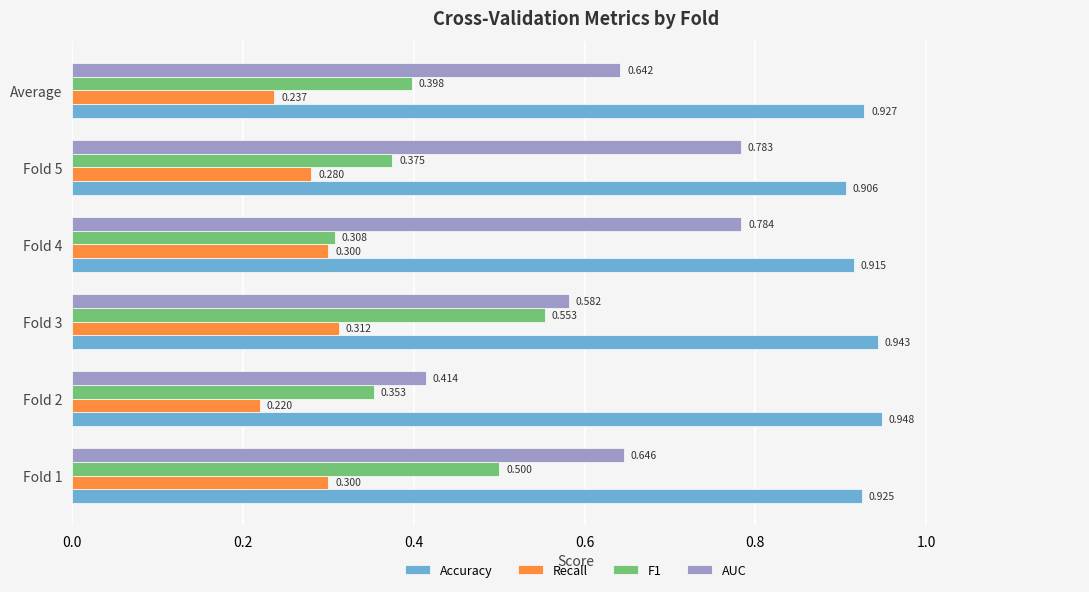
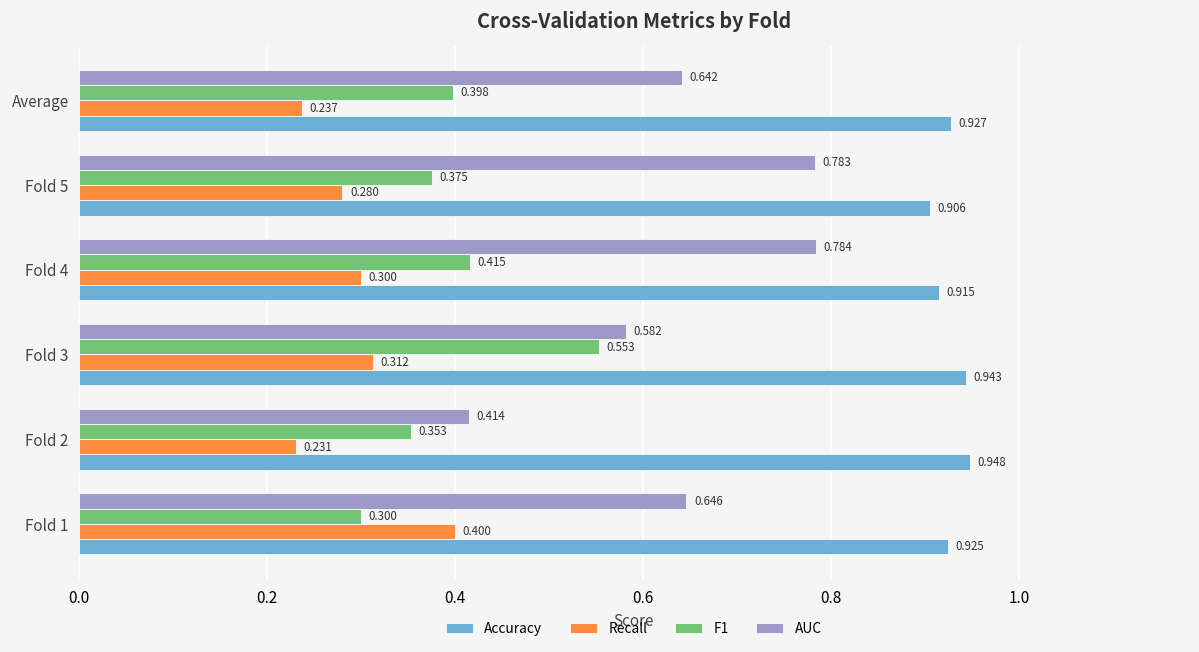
F1, Fold 4: 0.308 -> 0.415
Recall, Fold 2: 0.220 -> 0.231
F1, Fold 1: 0.500 -> 0.300
Recall, Fold 1: 0.300 -> 0.400
